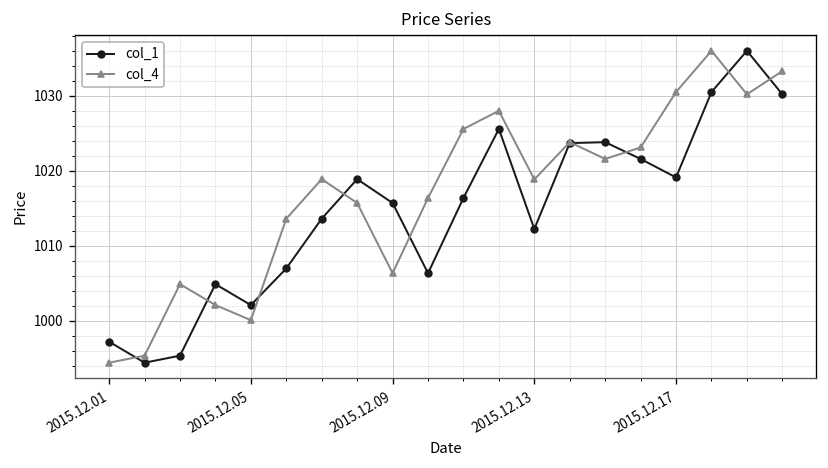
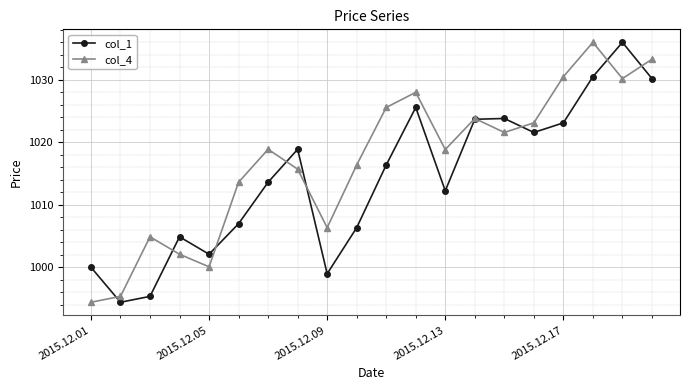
col_1, 2015.12.01: 997 -> 1000
col_1, 2015.12.09: 1016 -> 999
col_1, 2015.12.17: 1019 -> 1023
